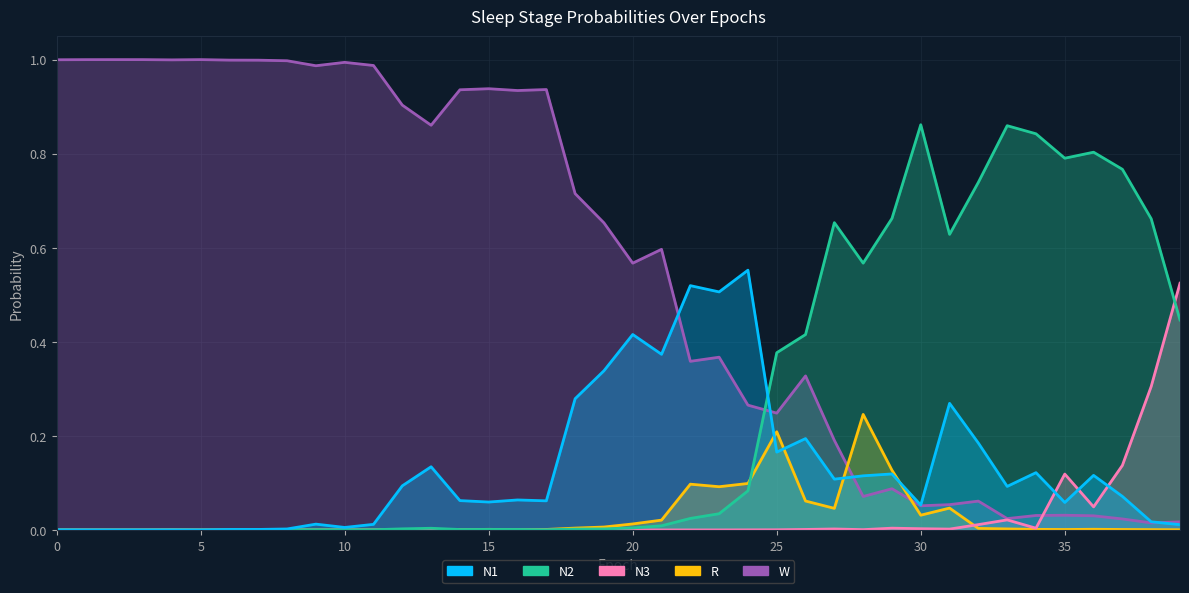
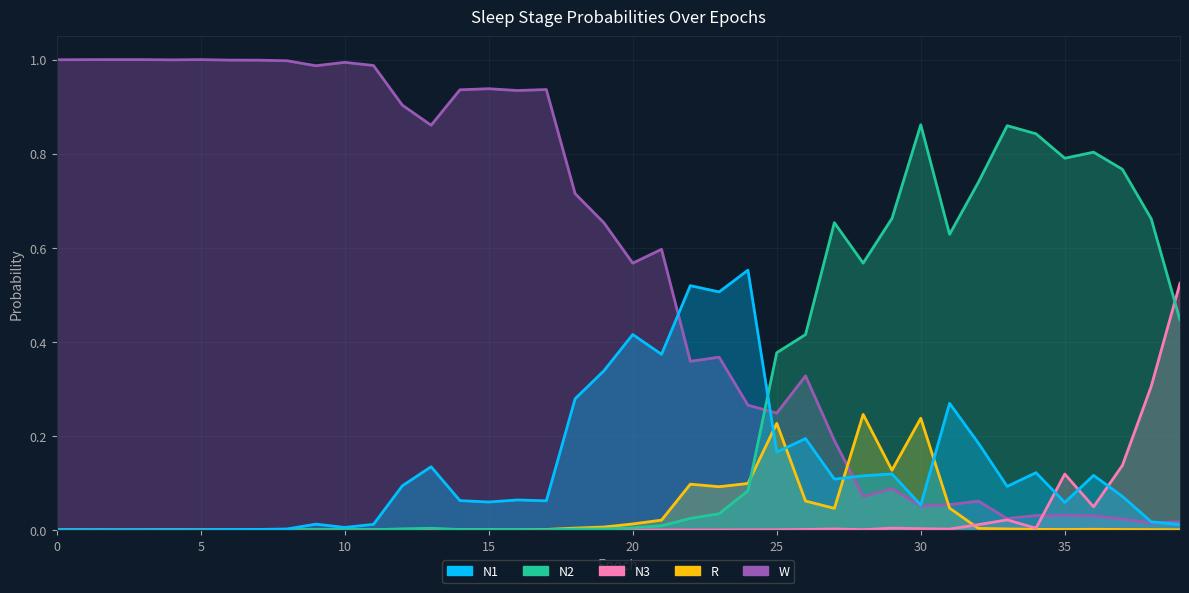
R, 25: 0.21 -> 0.23
R, 30: 0.03 -> 0.24
